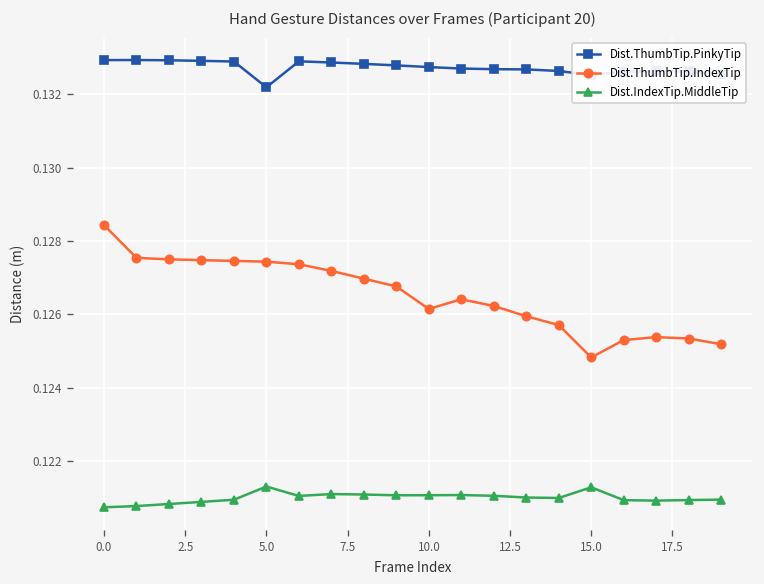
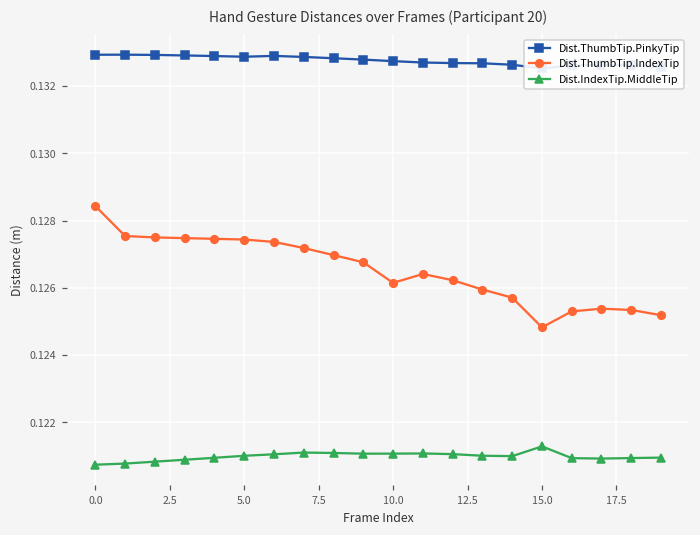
Dist.ThumbTip.PinkyTip, 5.0: 0.1322 -> 0.1329
Dist.IndexTip.MiddleTip, 5.0: 0.1213 -> 0.1210
